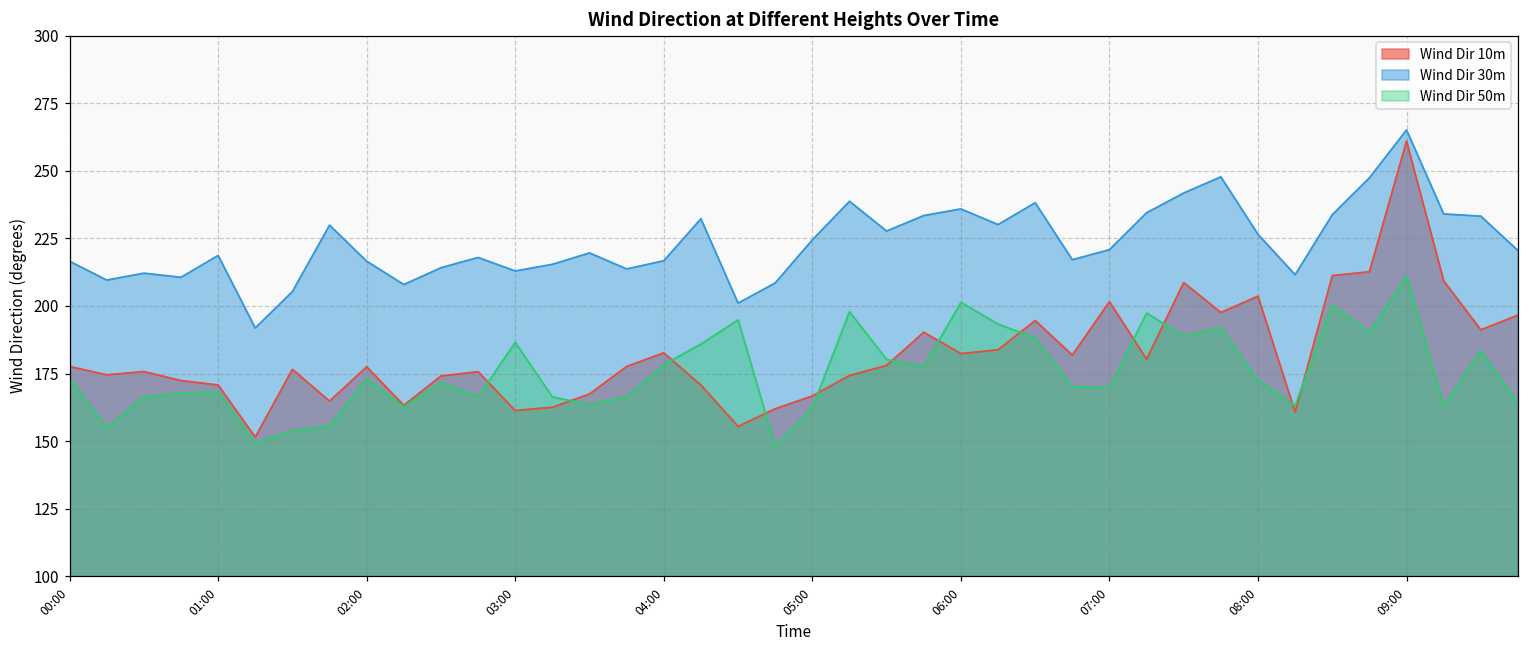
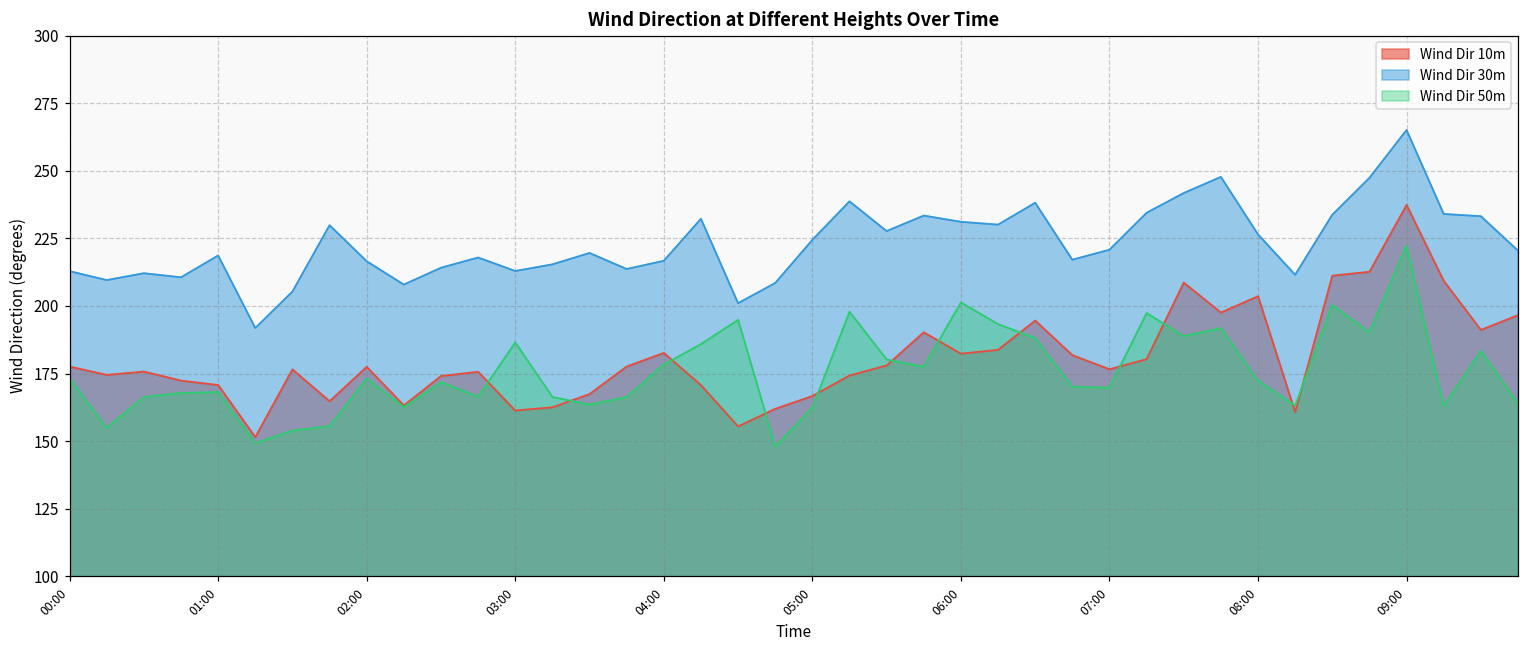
Wind Dir 30m, 00:00: 217 -> 213
Wind Dir 30m, 06:00: 236 -> 231
Wind Dir 10m, 07:00: 202 -> 177
Wind Dir 10m, 09:00: 261 -> 237
Wind Dir 50m, 09:00: 211 -> 222
